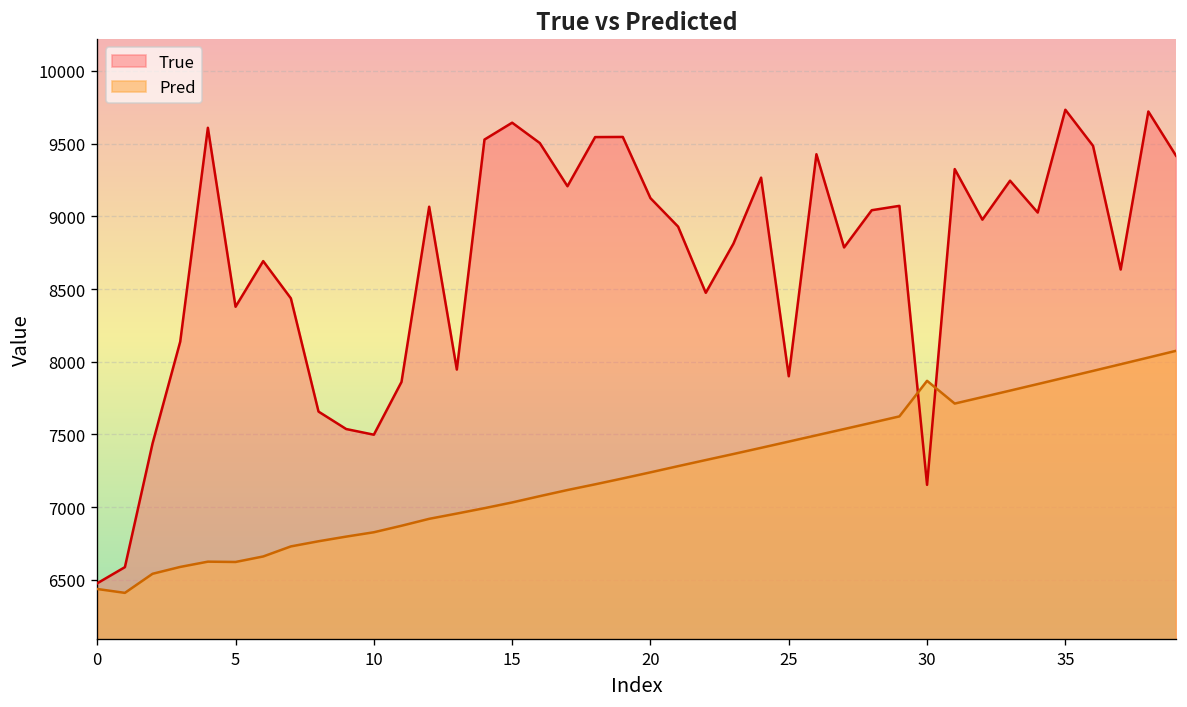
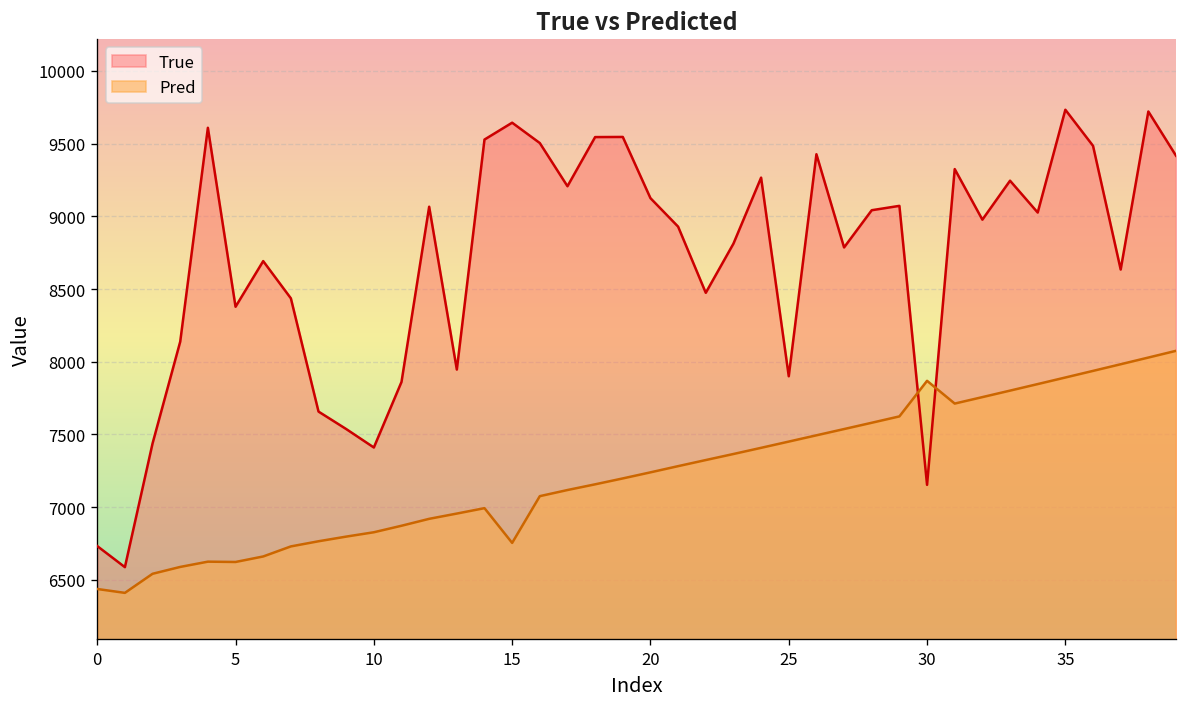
True, 0: 6480 -> 6730
True, 10: 7500 -> 7410
Pred, 15: 7030 -> 6750
